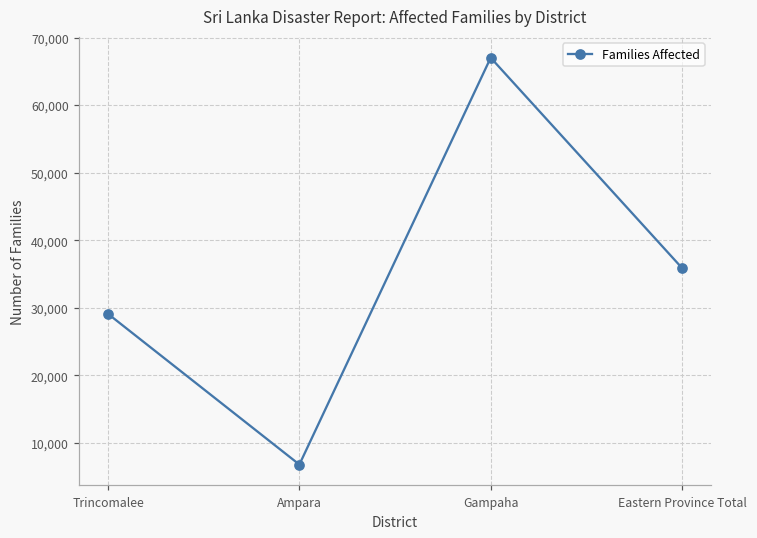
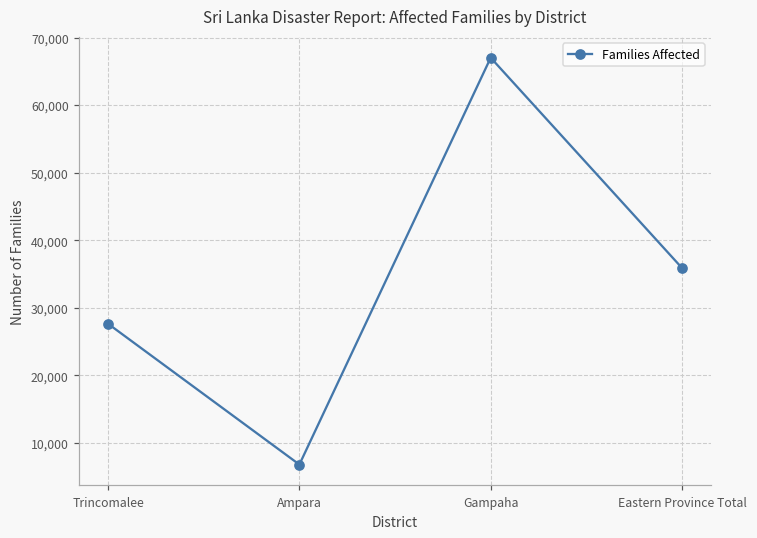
Trincomalee: 29,000 -> 28,000
